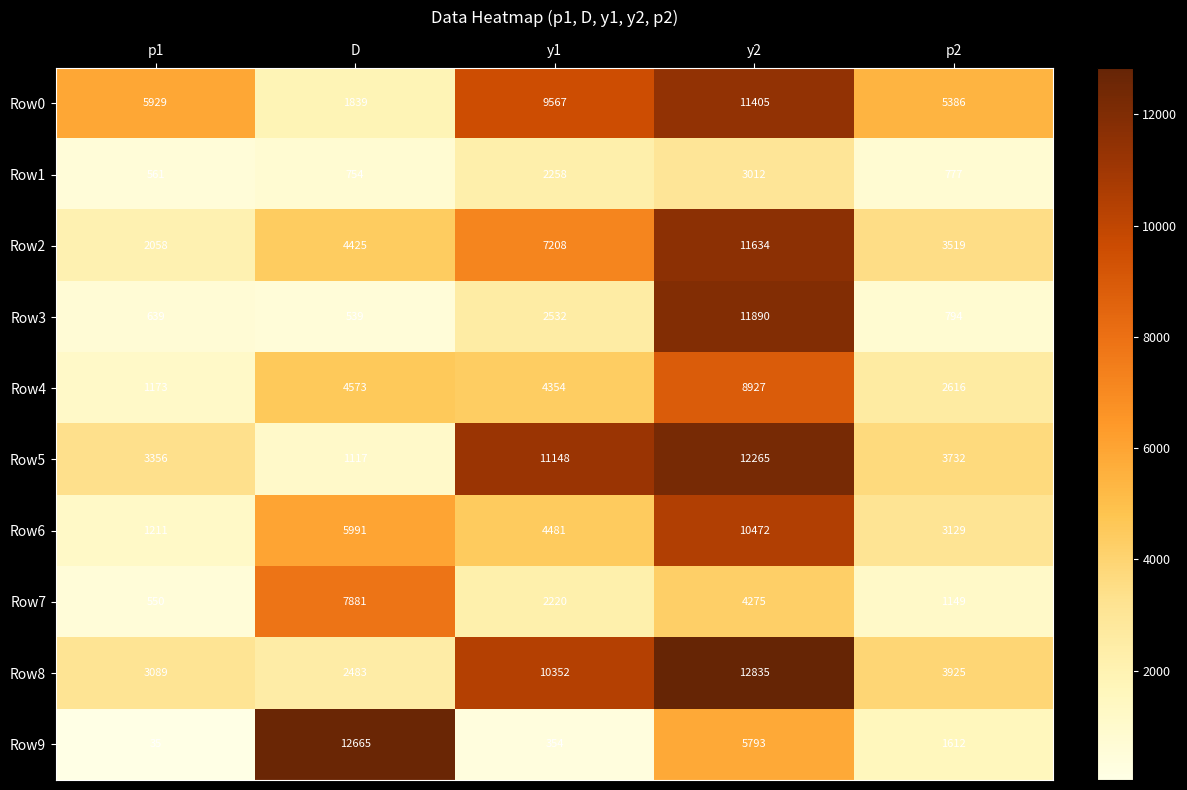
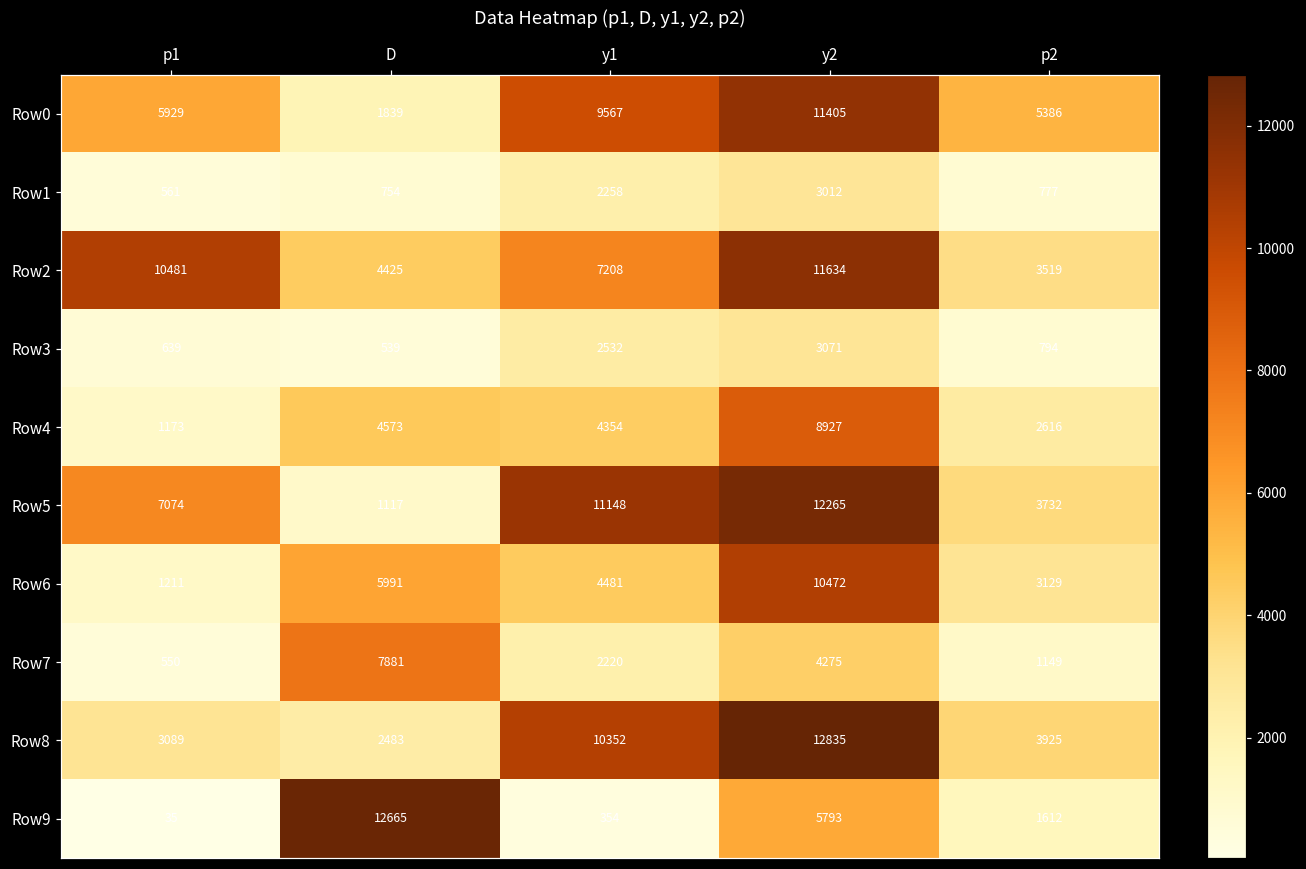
Row2, p1: 2058 -> 10481
Row3, y2: 11890 -> 3071
Row5, p1: 3356 -> 7074
